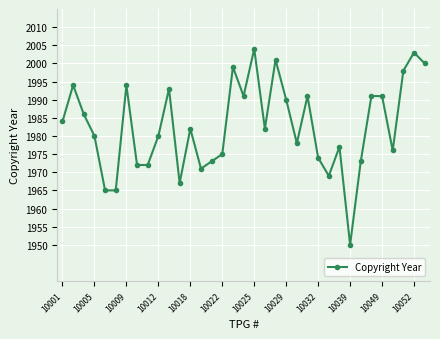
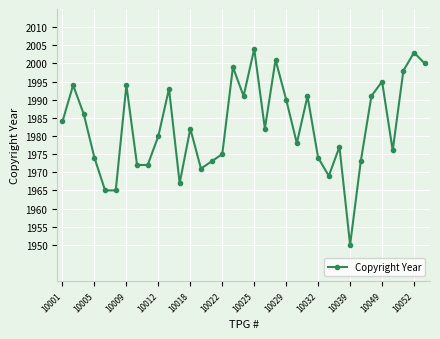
10005: 1980 -> 1974
10049: 1991 -> 1995
